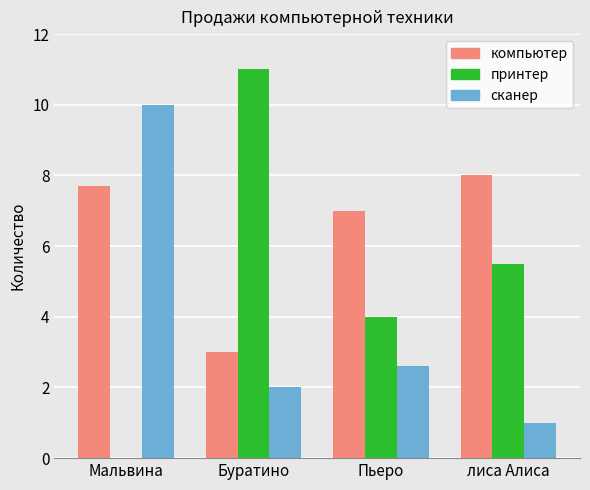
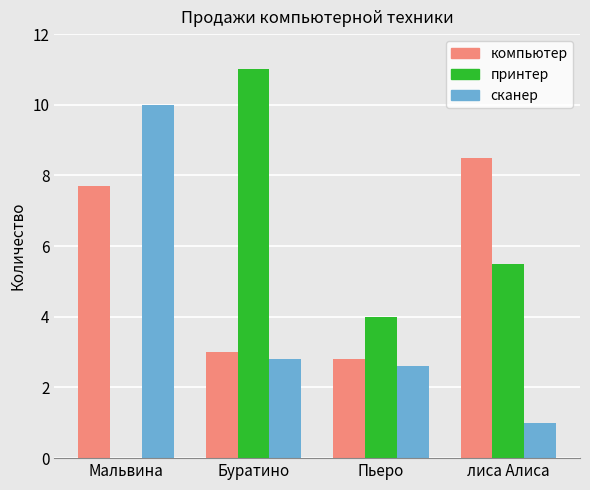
сканер, Буратино: 2.0 -> 2.8
компьютер, Пьеро: 7.0 -> 2.8
компьютер, лиса Алиса: 8.0 -> 8.5
